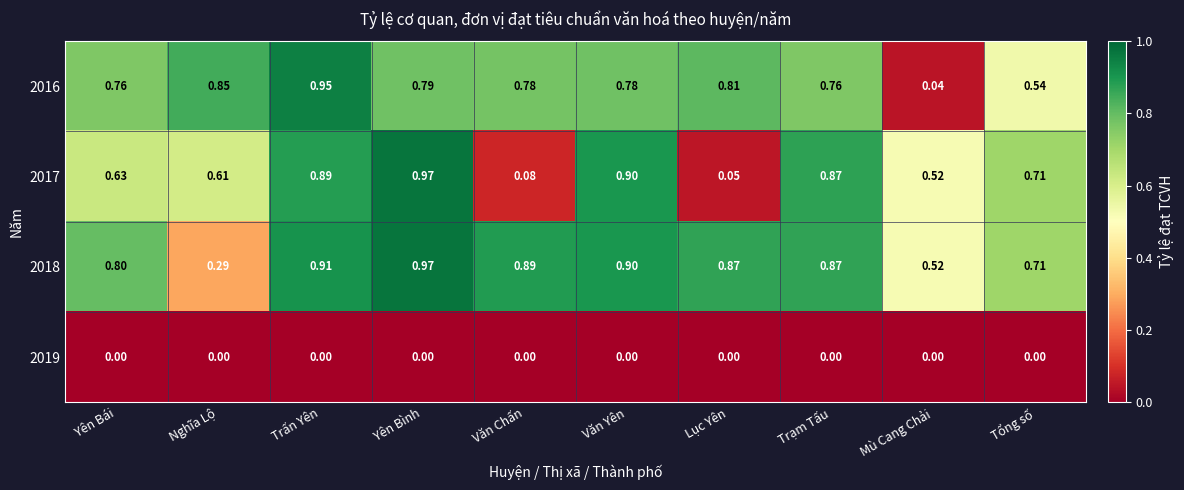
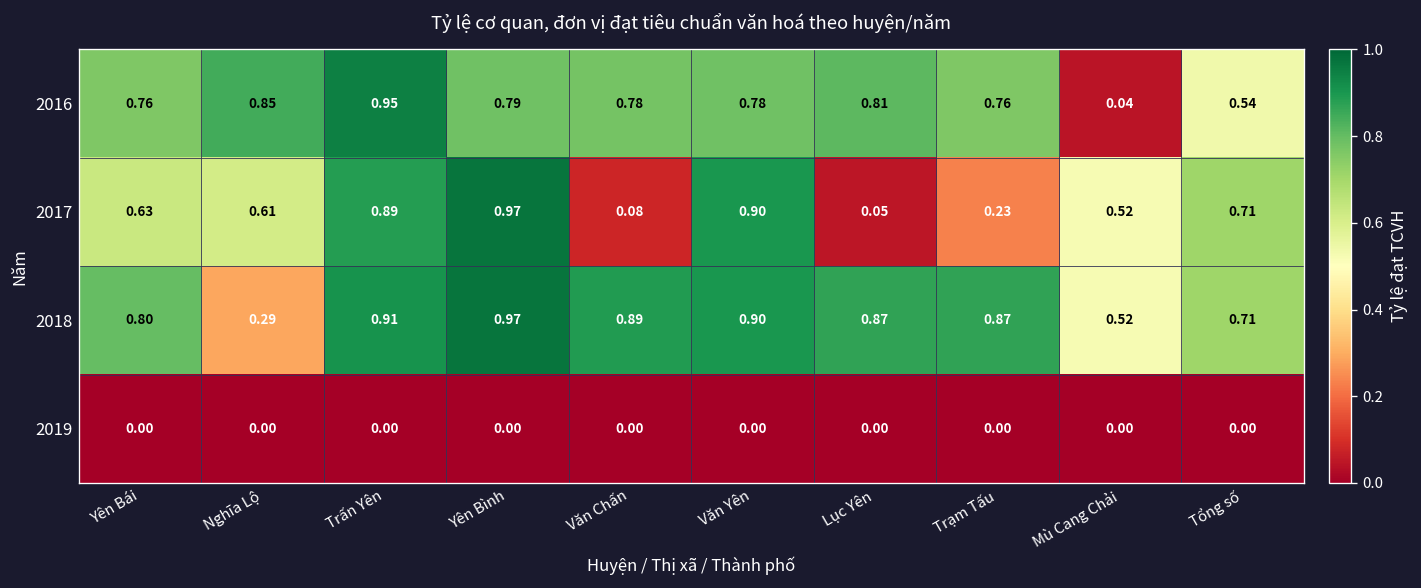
2017, Trạm Tấu: 0.87 -> 0.23
